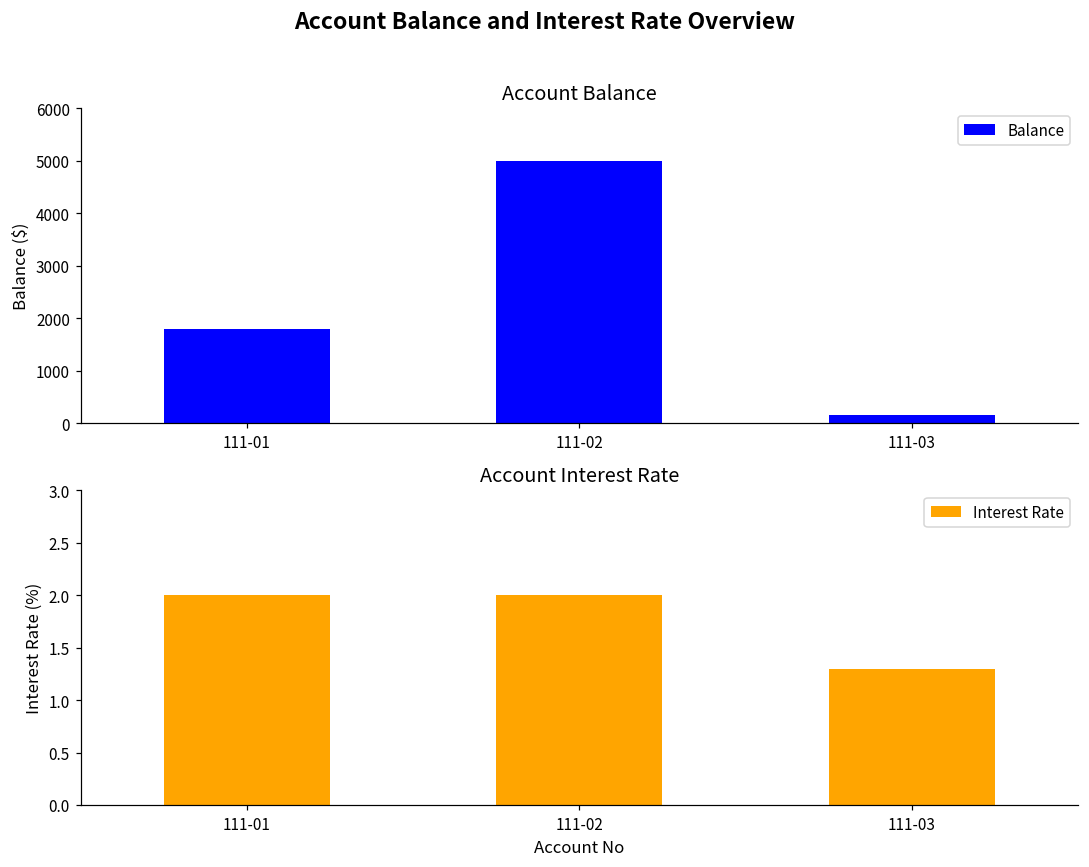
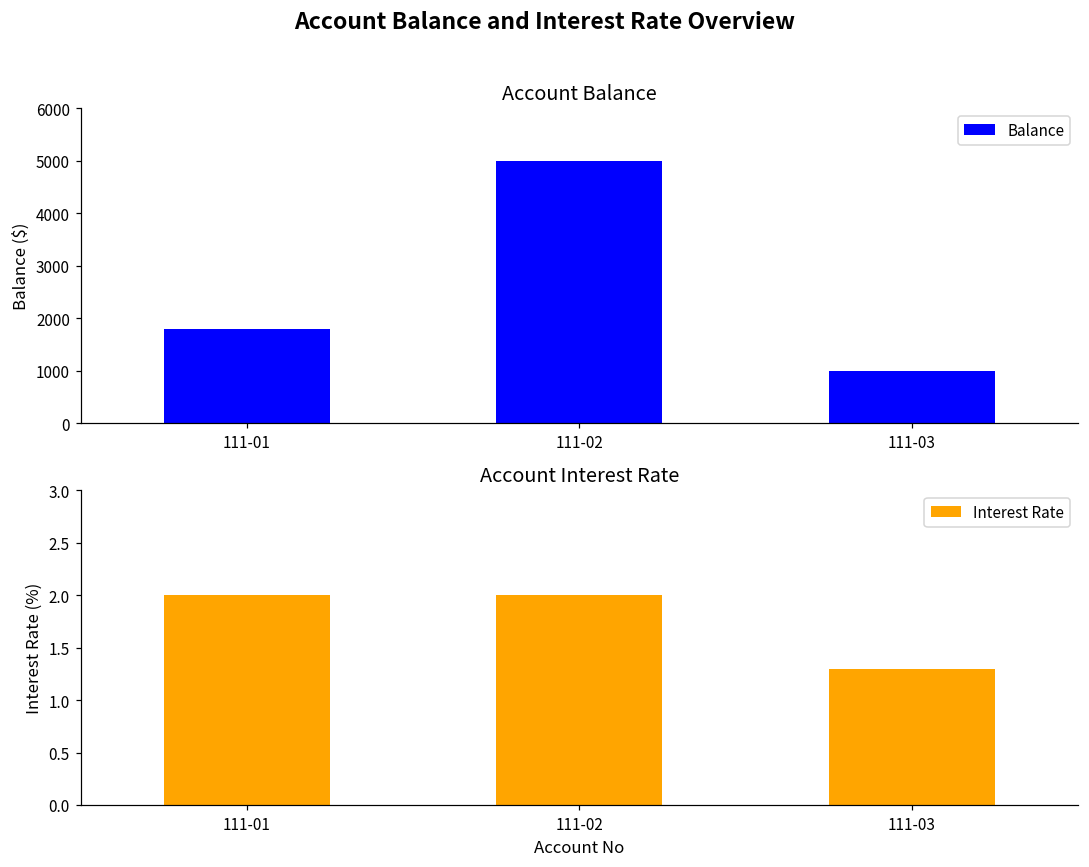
Account Balance, 111-03: 200 -> 1000
